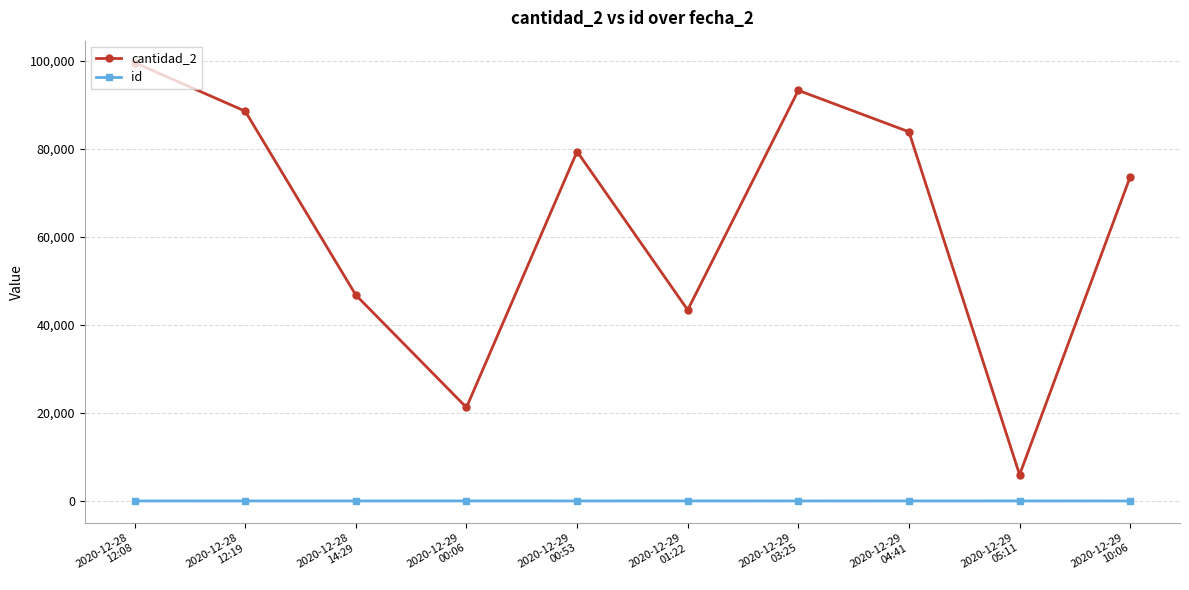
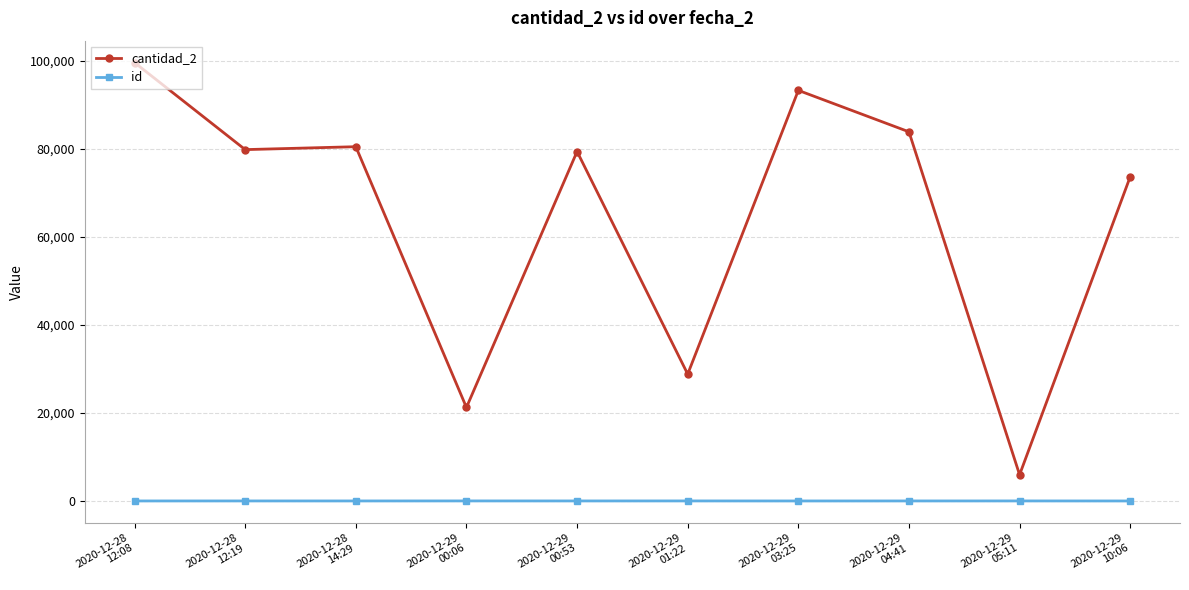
cantidad_2, 2020-12-28 12:19: 89,000 -> 80,000
cantidad_2, 2020-12-28 14:29: 47,000 -> 81,000
cantidad_2, 2020-12-29 01:22: 43,000 -> 29,000
